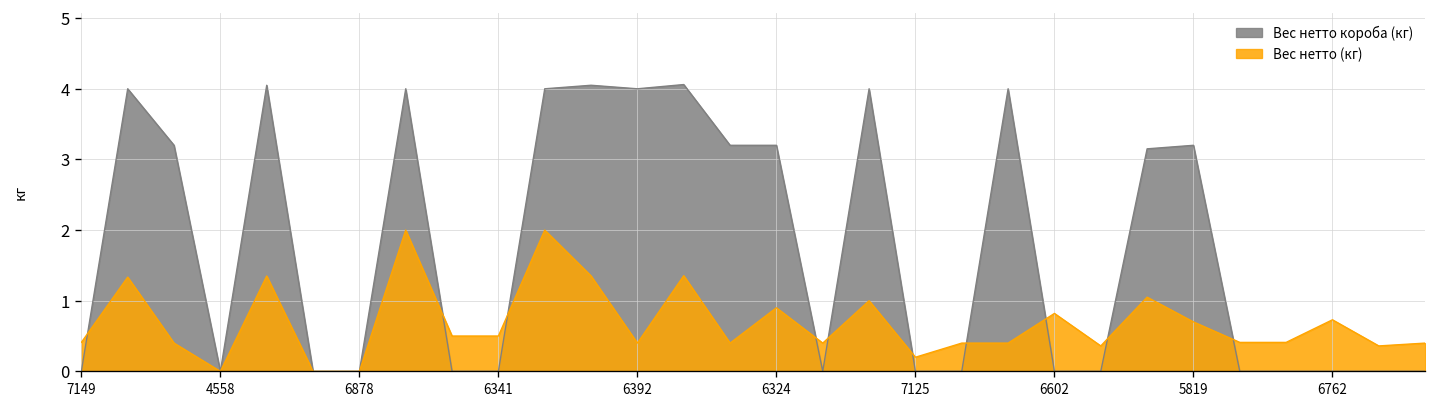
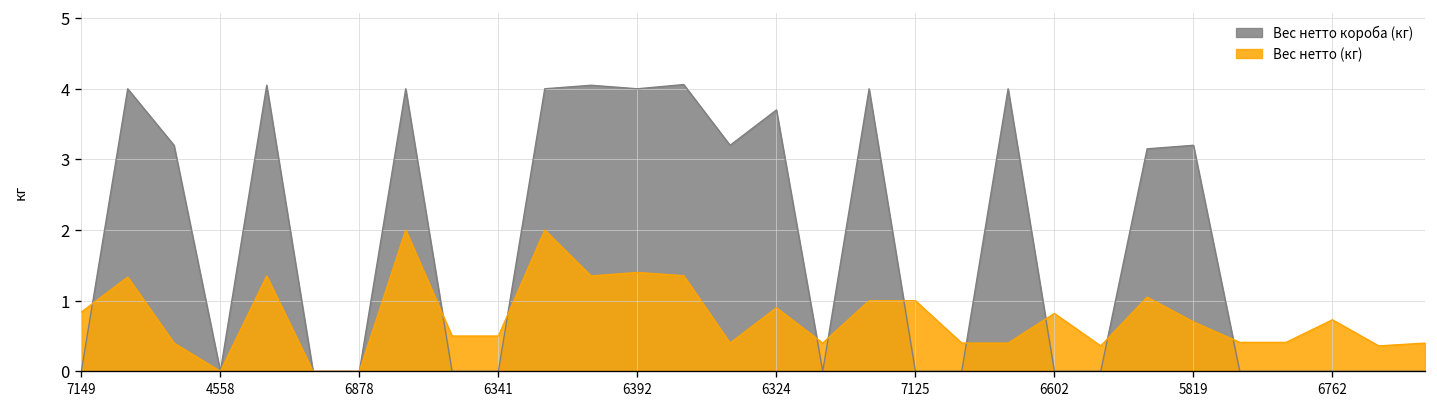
Вес нетто (кг), 7149: 0.4 -> 0.8
Вес нетто (кг), 6392: 0.4 -> 1.4
Вес нетто короба (кг), 6324: 3.2 -> 3.7
Вес нетто (кг), 7125: 0.2 -> 1.0
